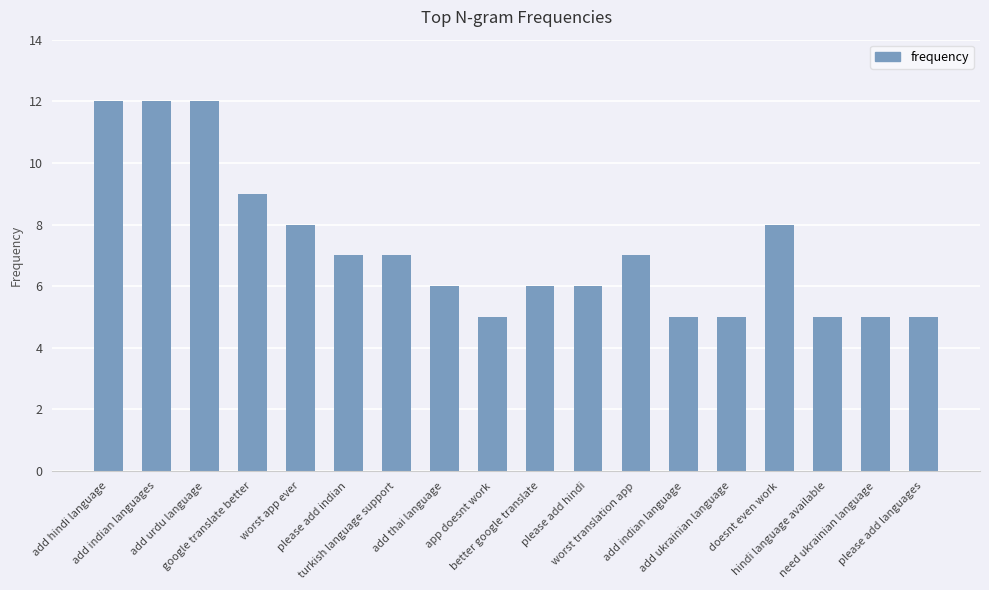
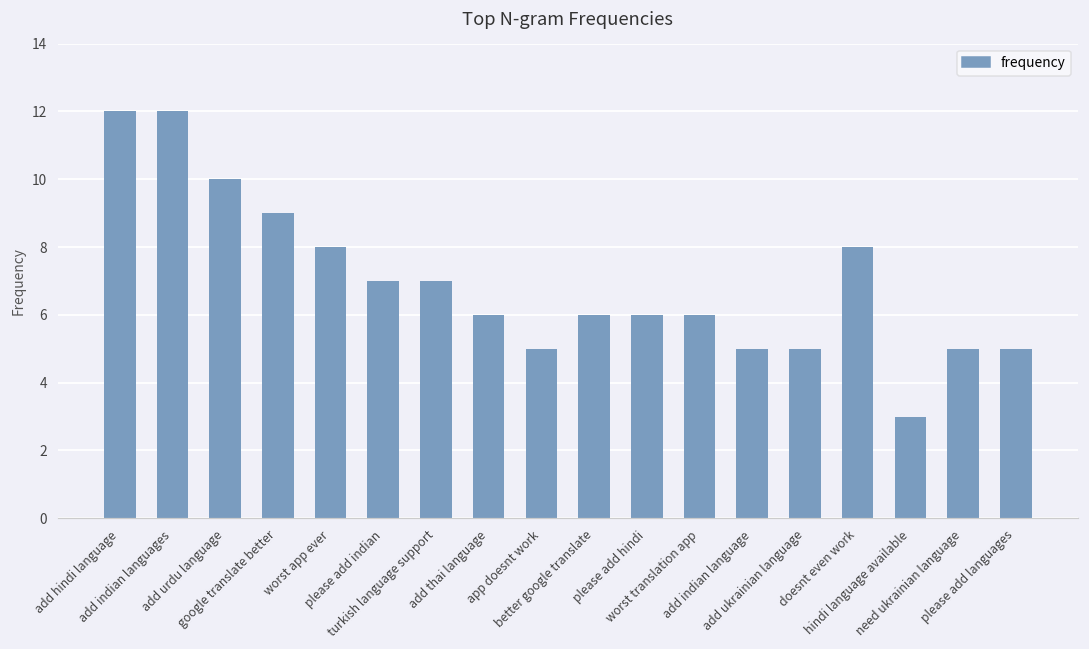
add urdu language: 12 -> 10
worst translation app: 7 -> 6
hindi language available: 5 -> 3
